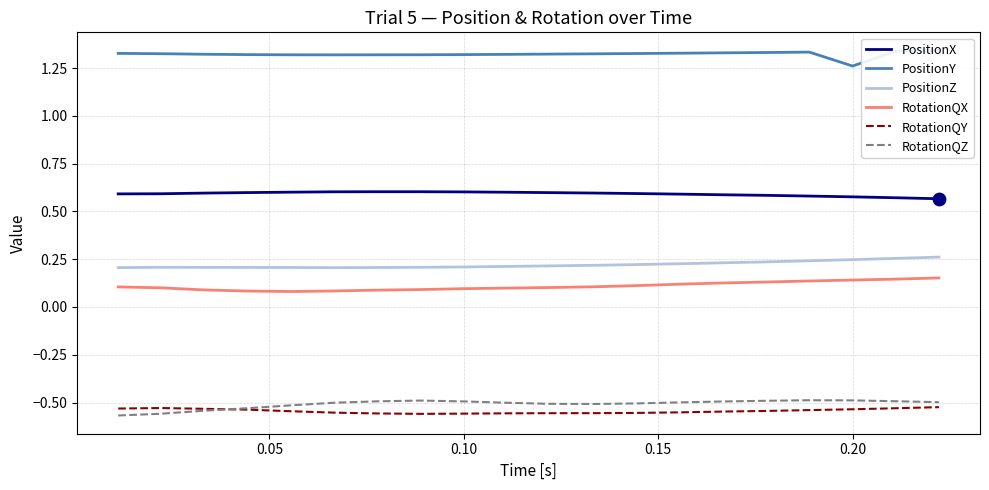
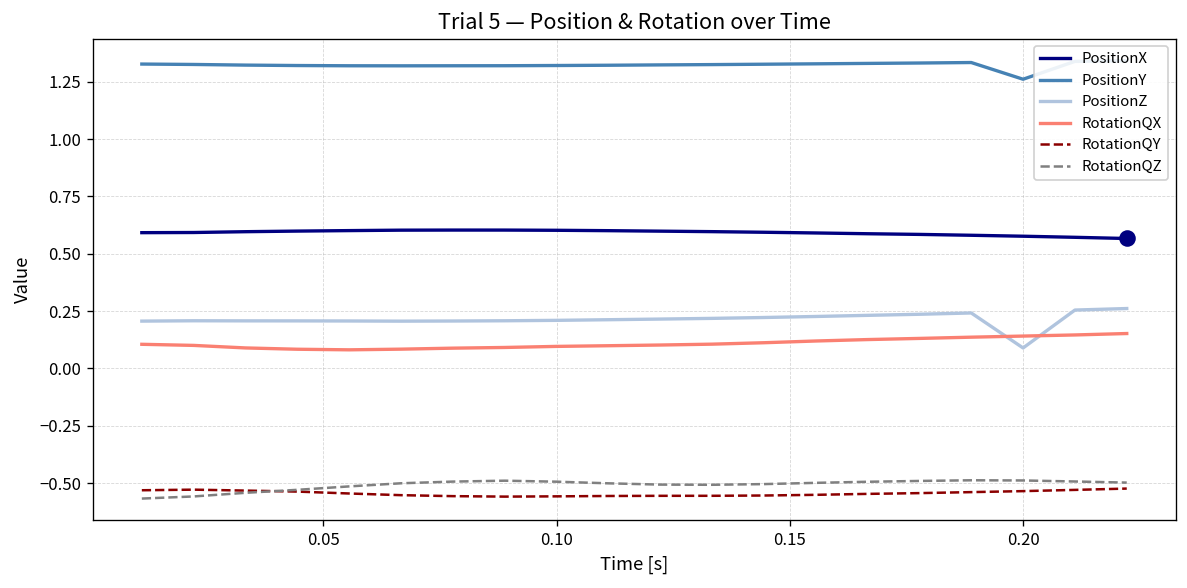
PositionZ, 0.20: 0.25 -> 0.09
